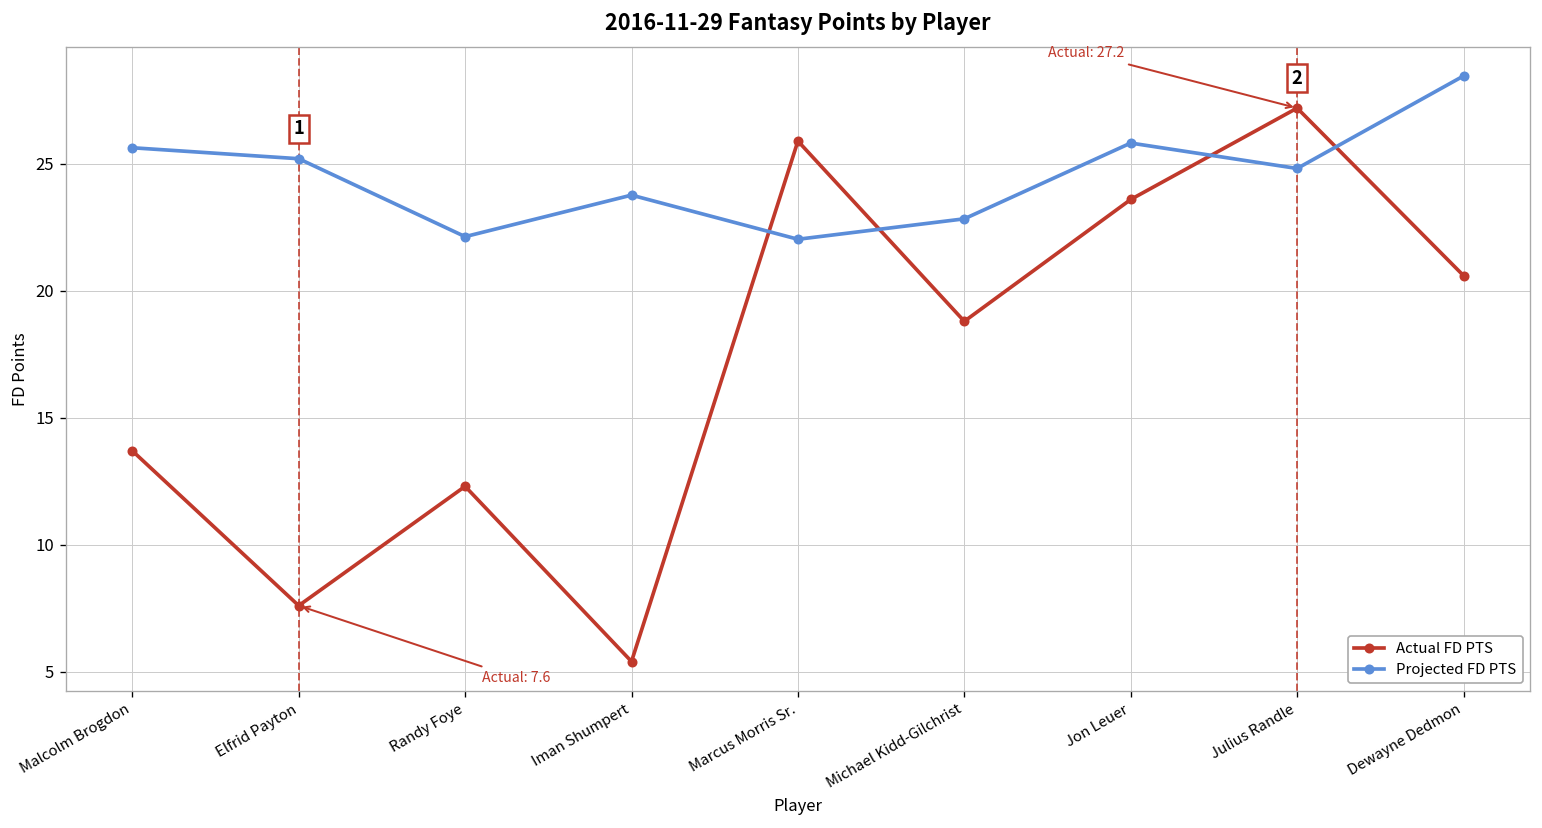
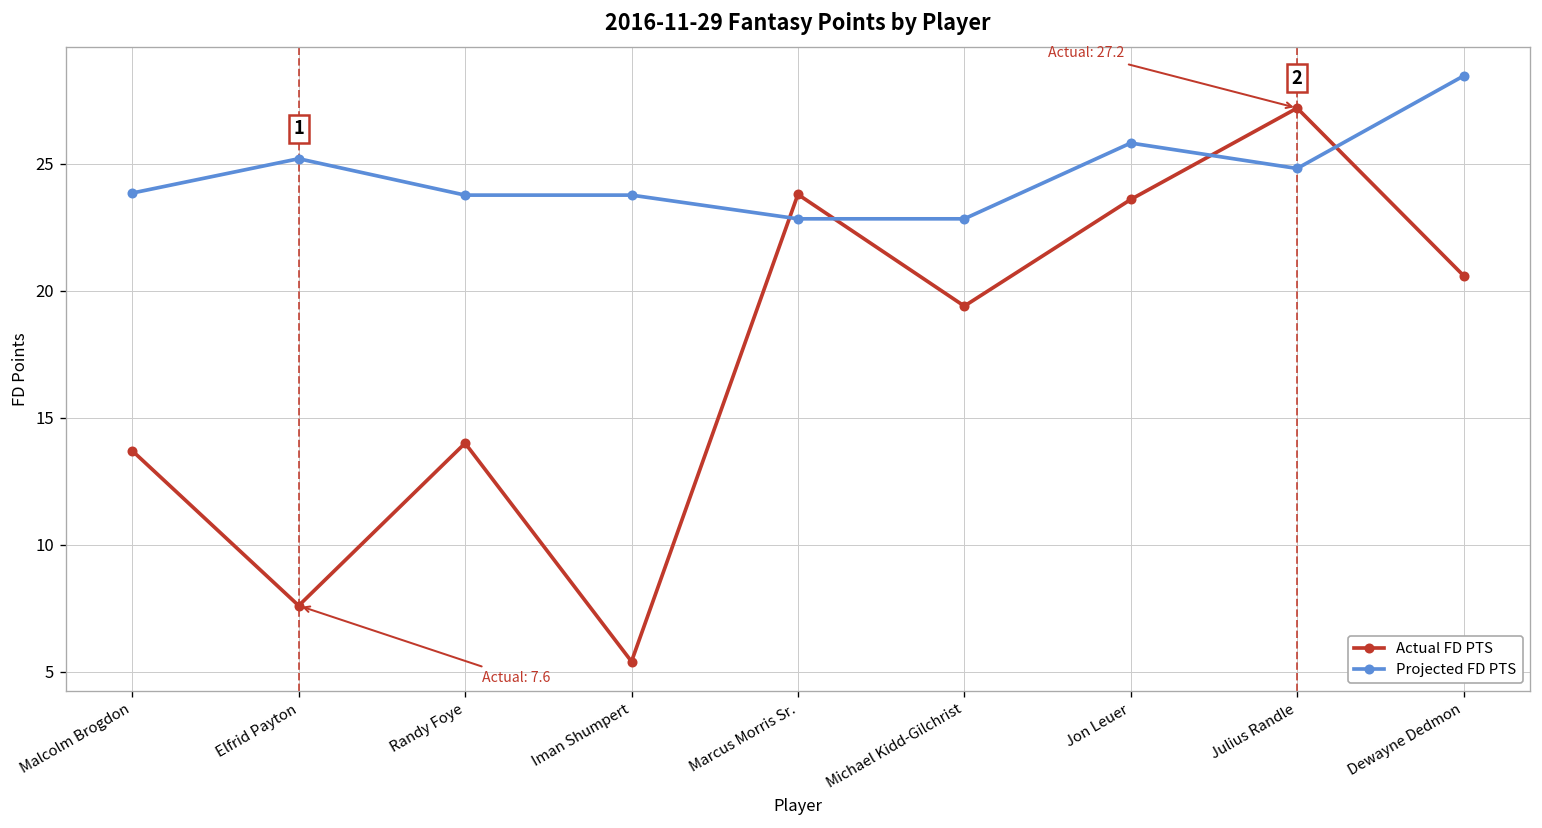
Projected FD PTS, Malcolm Brogdon: 25.6 -> 23.9
Actual FD PTS, Randy Foye: 12.3 -> 14.0
Projected FD PTS, Randy Foye: 22.1 -> 23.8
Actual FD PTS, Marcus Morris Sr.: 25.9 -> 23.8
Projected FD PTS, Marcus Morris Sr.: 22.0 -> 22.8
Actual FD PTS, Michael Kidd-Gilchrist: 18.8 -> 19.4
